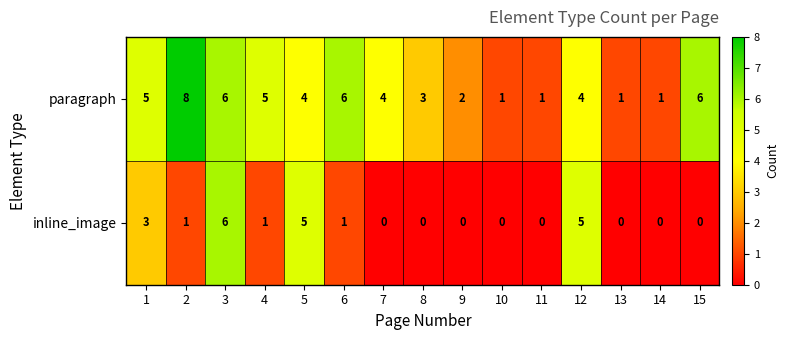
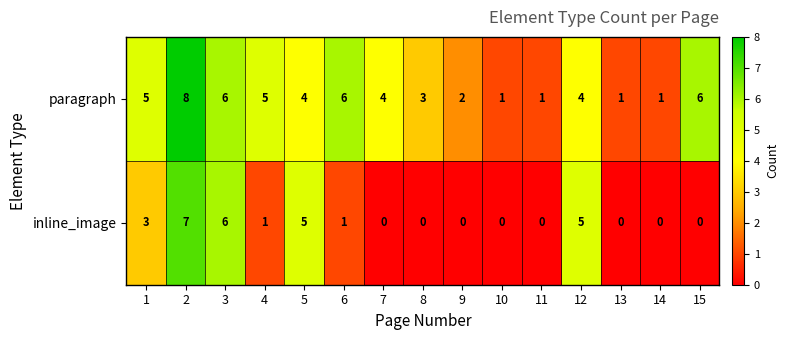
inline_image, 2: 1 -> 7
